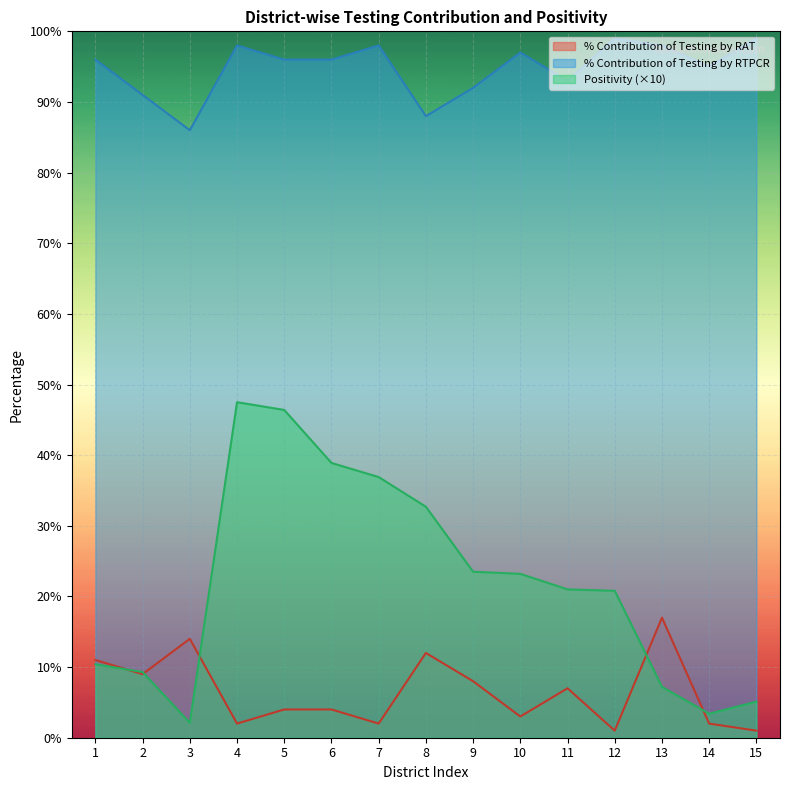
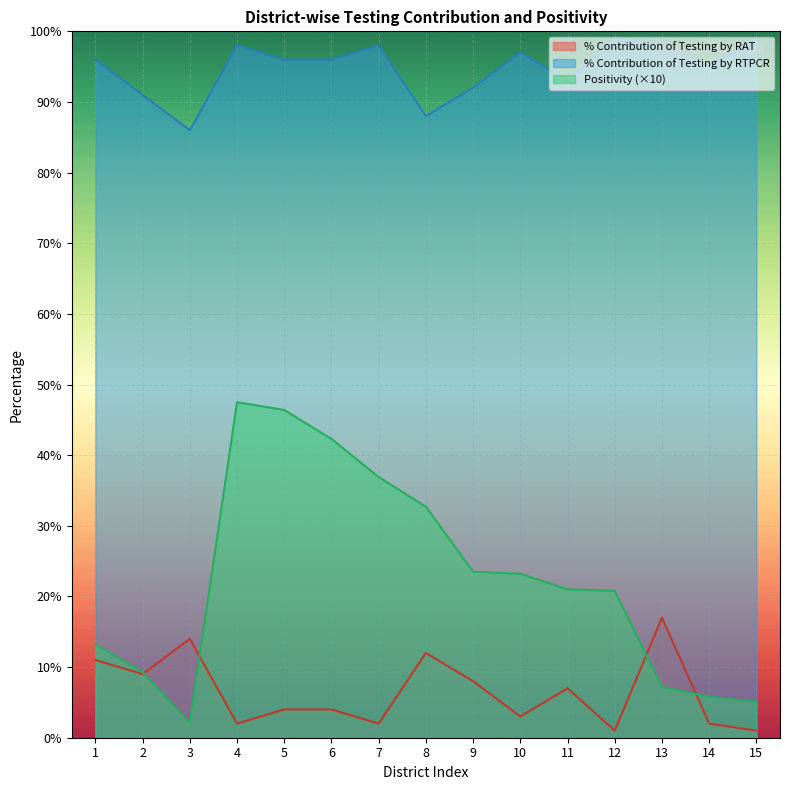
Positivity (×10), 1: 10% -> 13%
Positivity (×10), 6: 39% -> 42%
Positivity (×10), 14: 3% -> 6%
